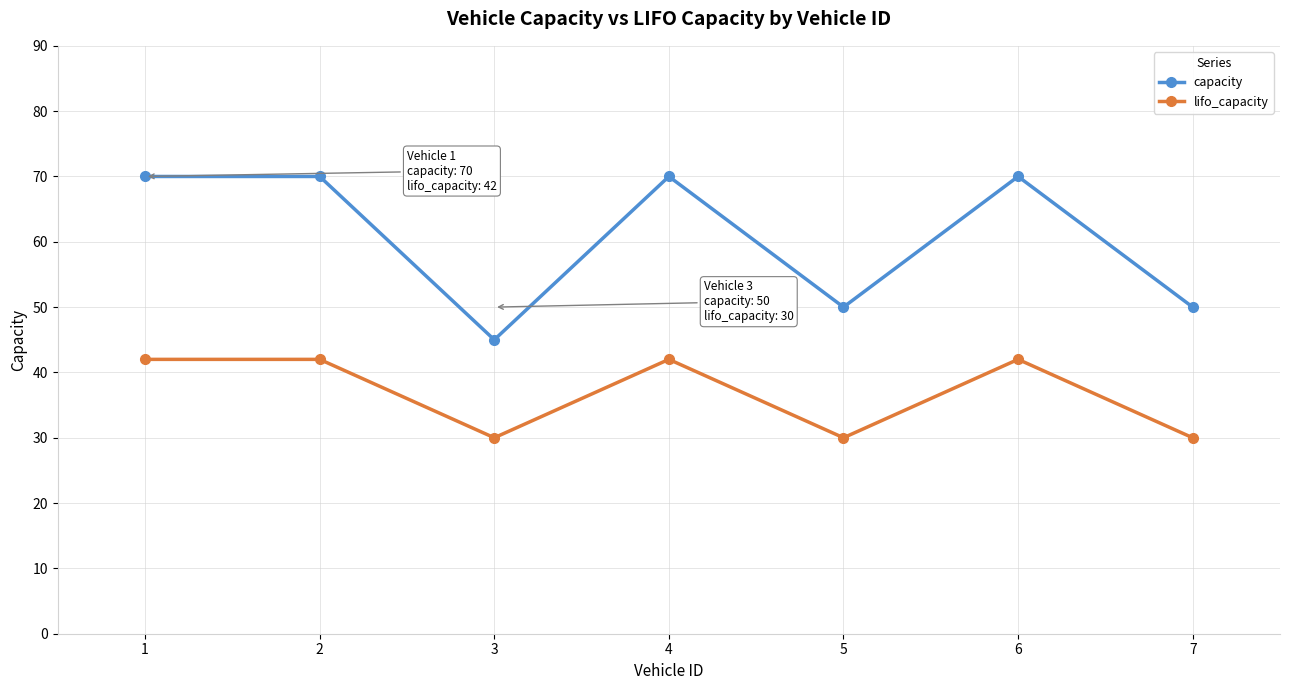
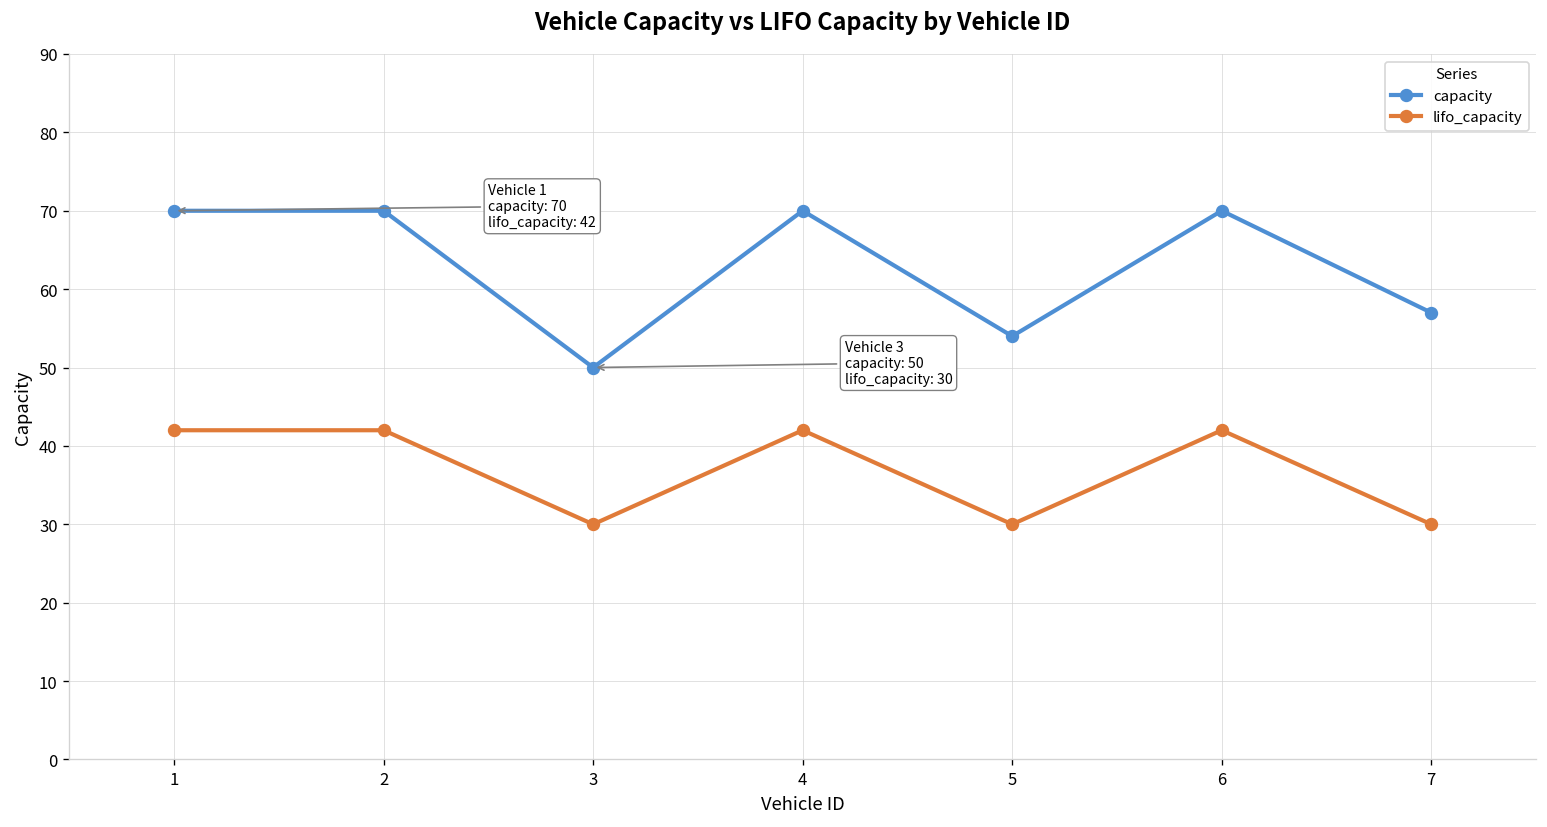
capacity, 3: 45 -> 50
capacity, 5: 50 -> 54
capacity, 7: 50 -> 57
